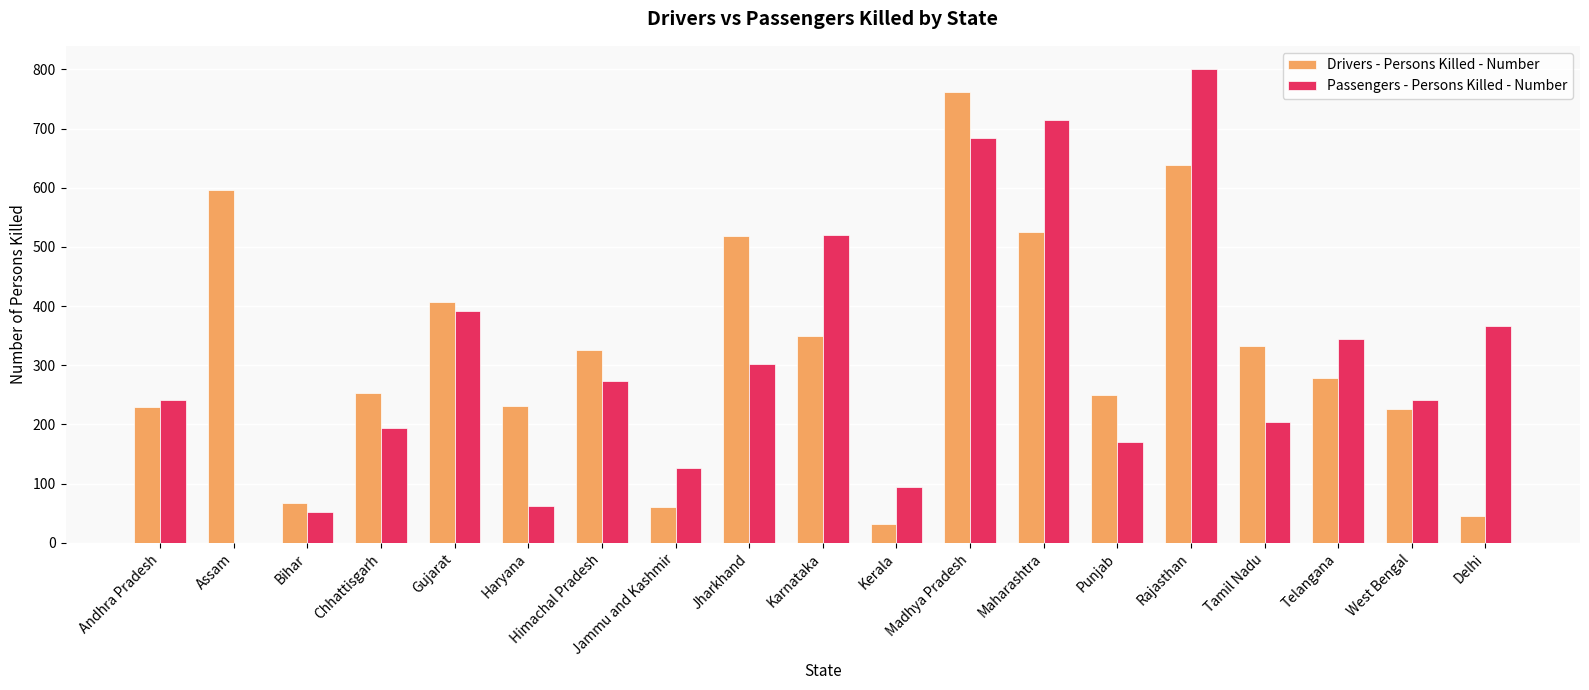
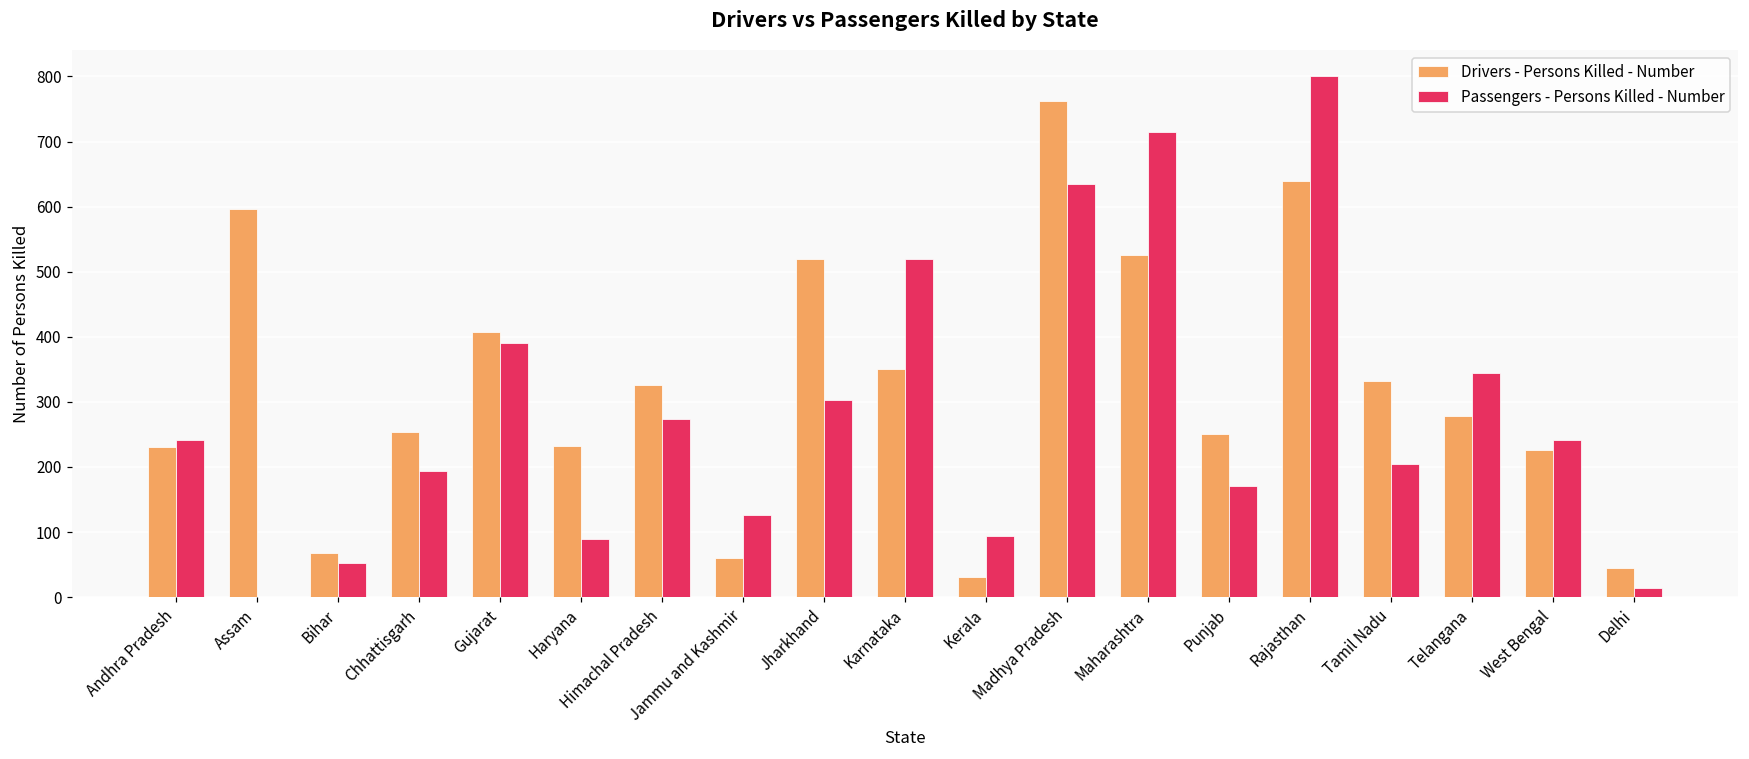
Passengers - Persons Killed - Number, Haryana: 60 -> 90
Passengers - Persons Killed - Number, Madhya Pradesh: 690 -> 630
Passengers - Persons Killed - Number, Delhi: 370 -> 10
